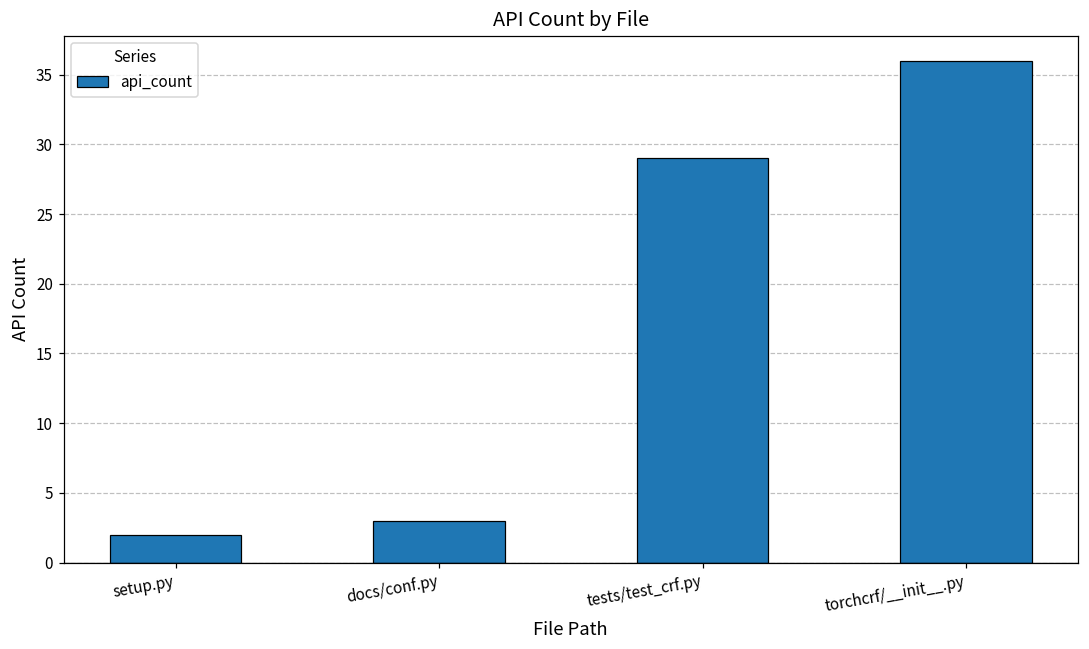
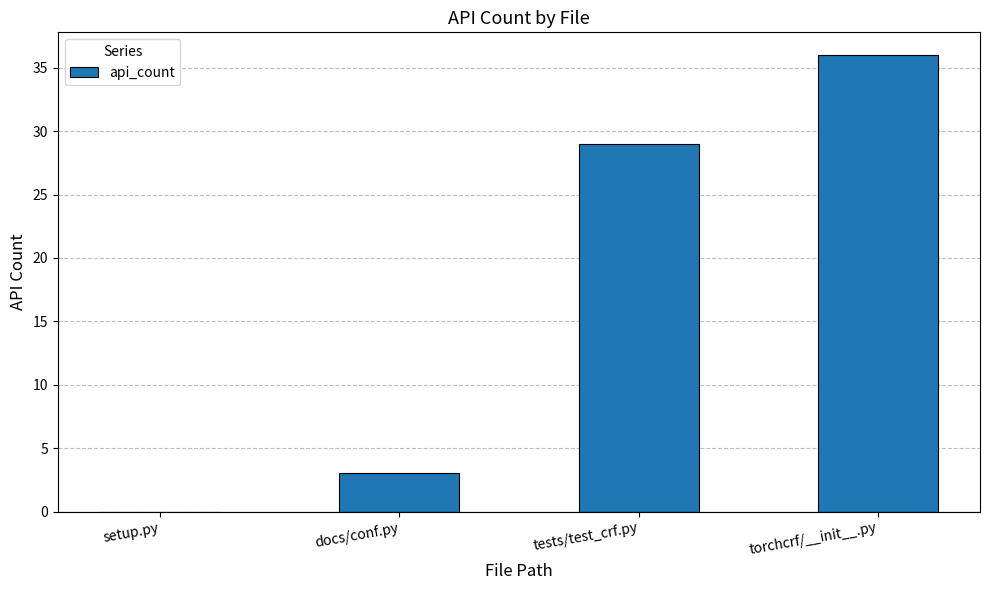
setup.py: 2 -> 0
